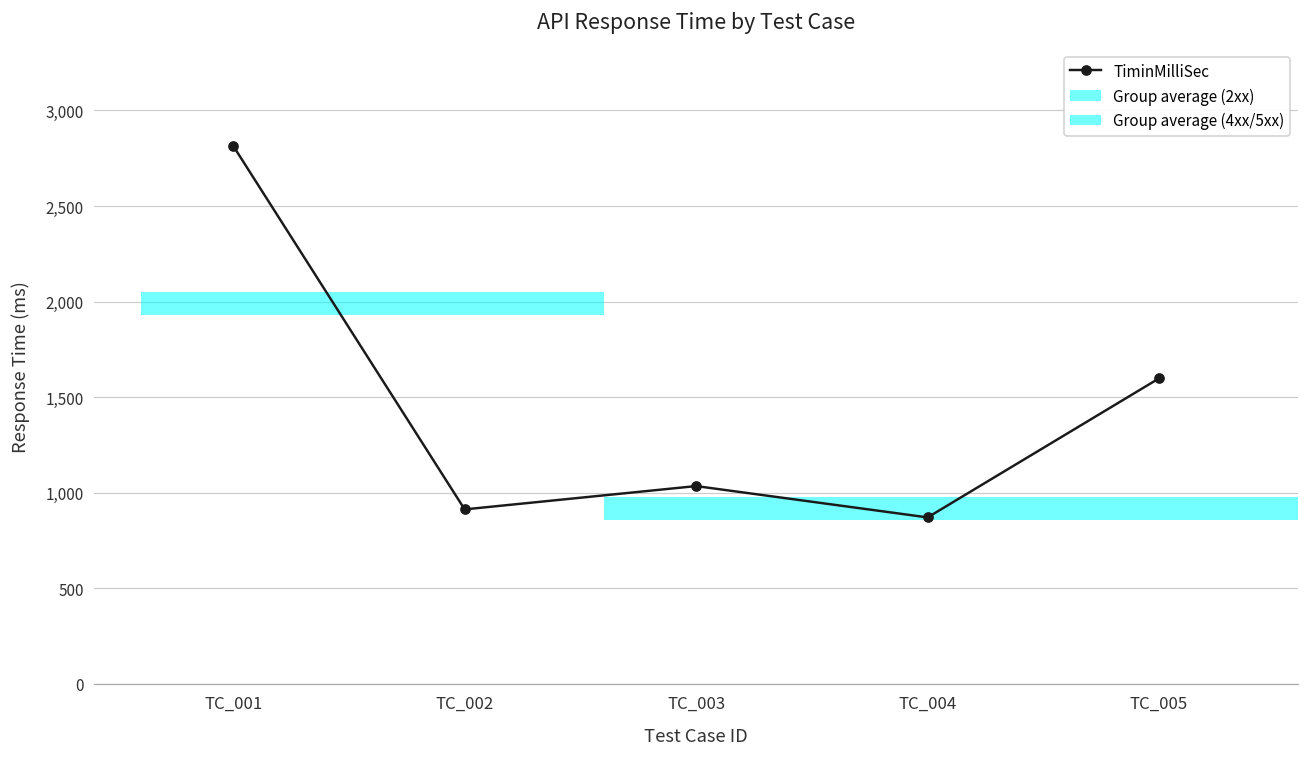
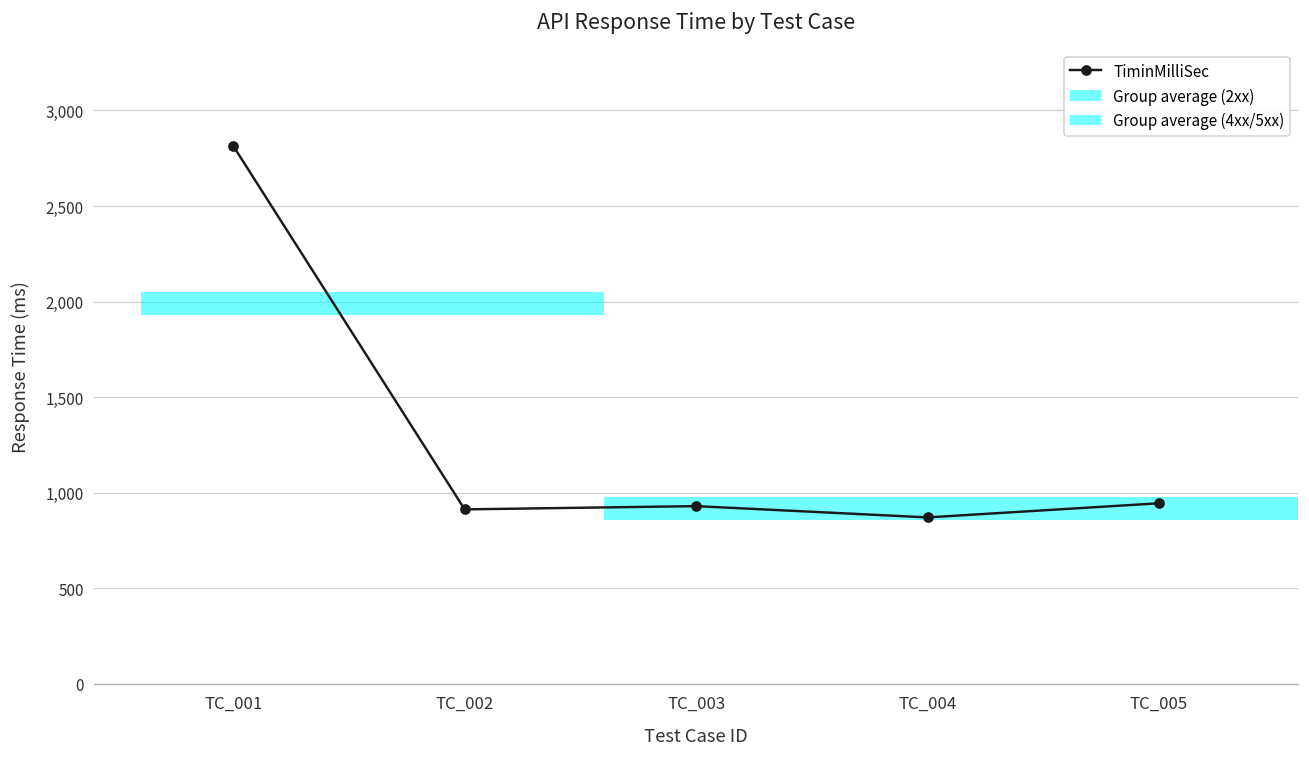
TiminMilliSec, TC_003: 1,030 -> 930
TiminMilliSec, TC_005: 1,600 -> 940
